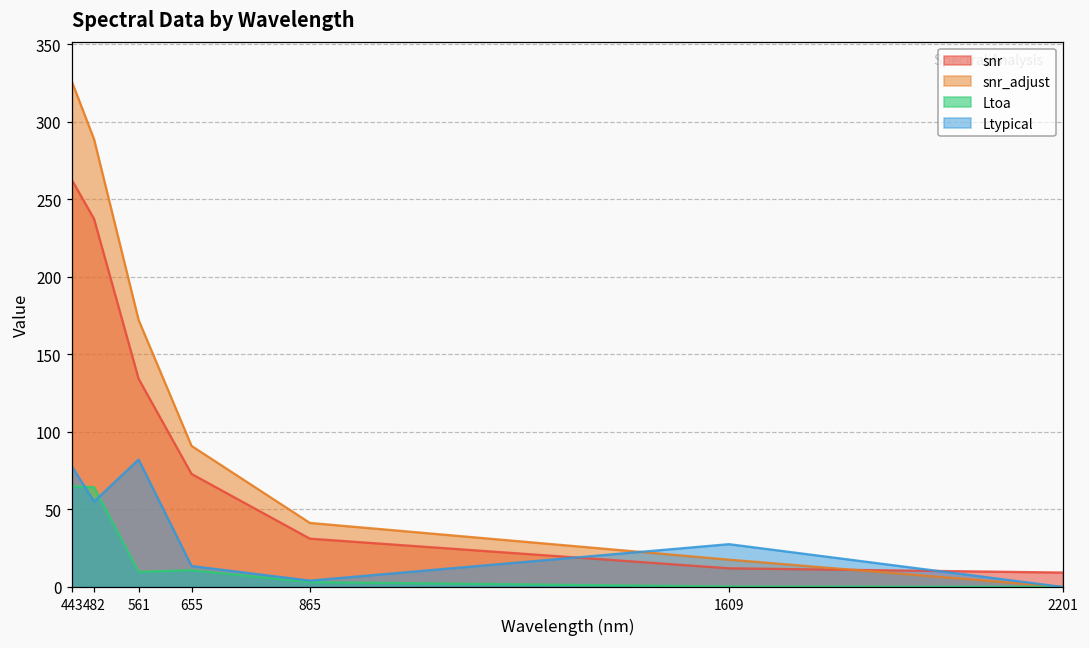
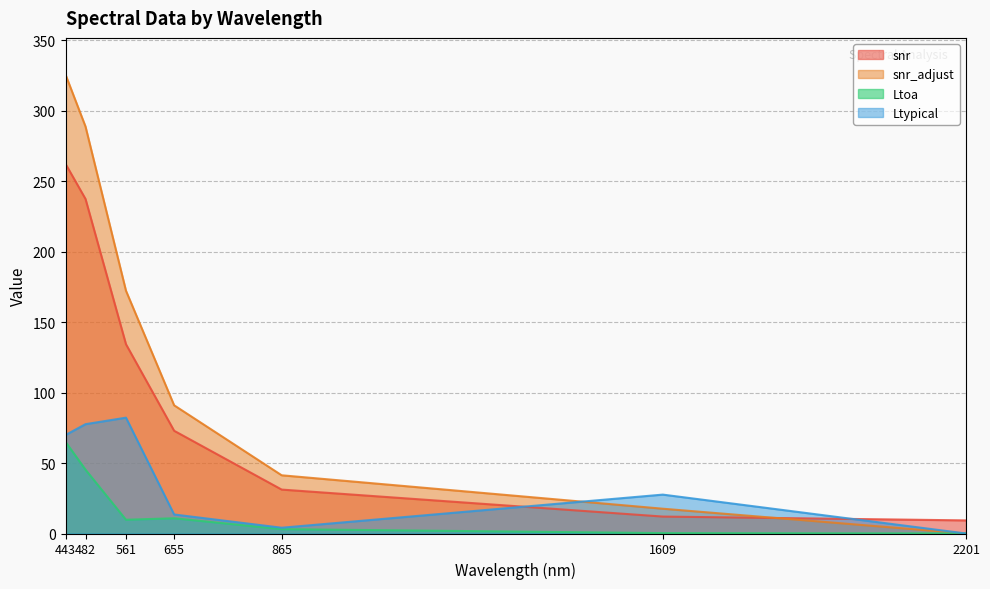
Ltypical, 443: 78 -> 70
Ltoa, 482: 64 -> 45
Ltypical, 482: 55 -> 78
